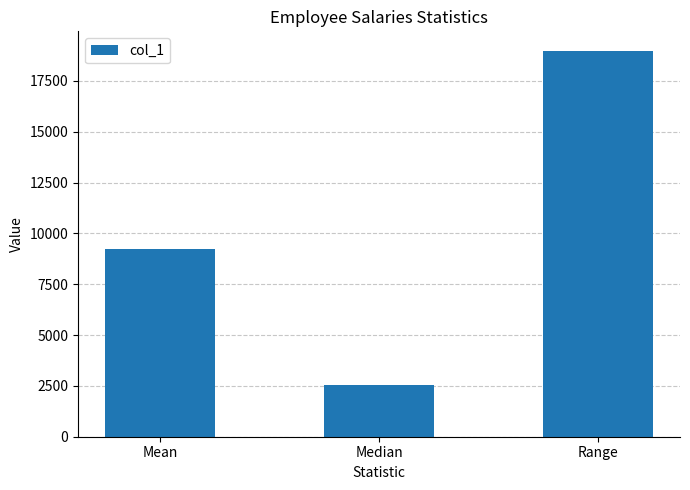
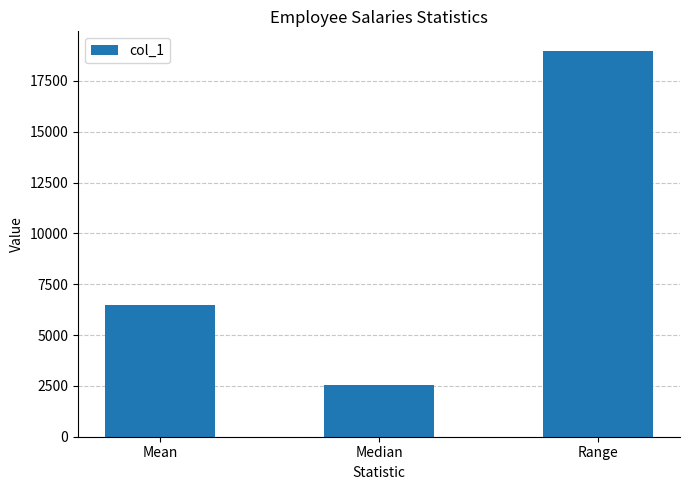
Mean: 9200 -> 6500
